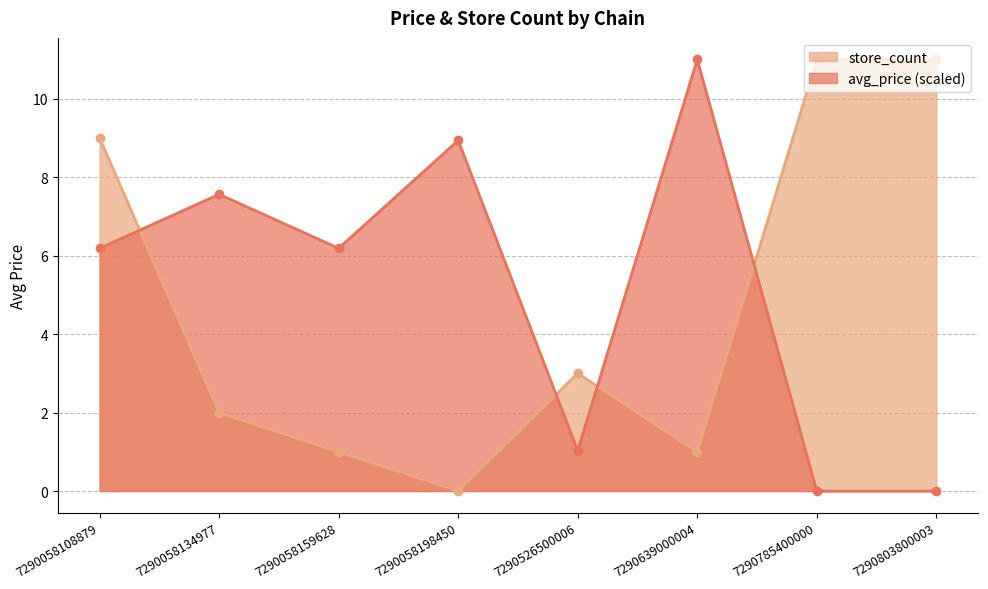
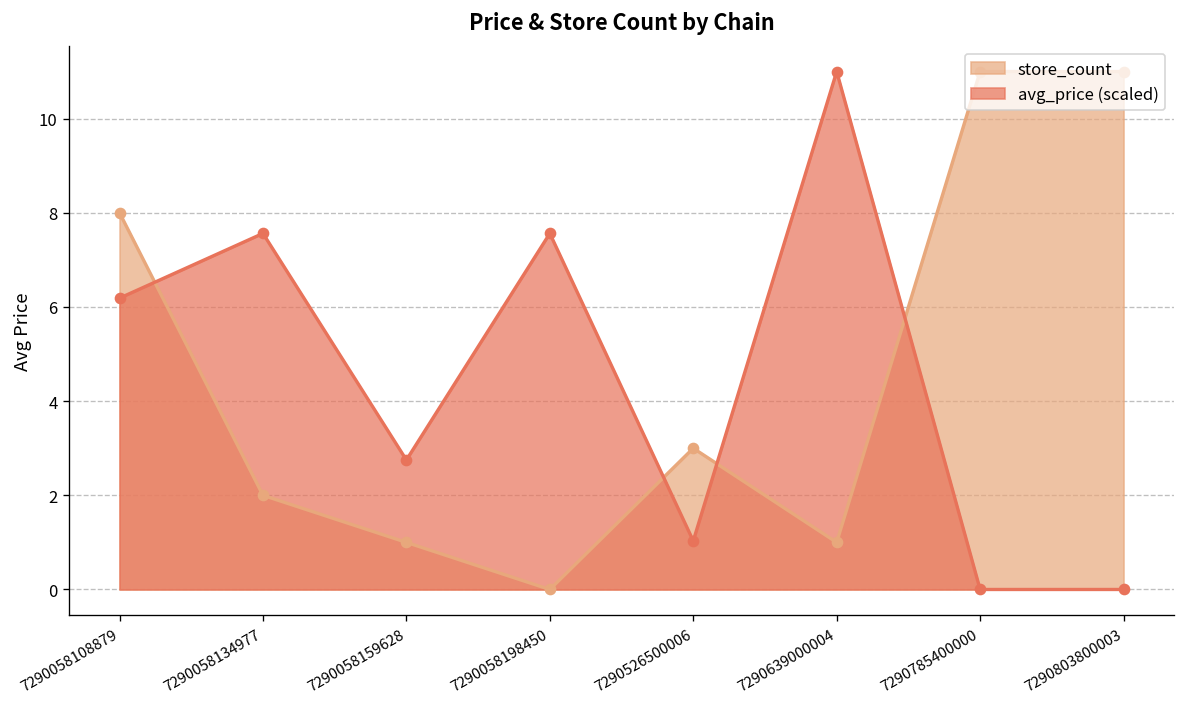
store_count, 7290058108879: 9 -> 8
avg_price (scaled), 7290058159628: 6.2 -> 2.7
avg_price (scaled), 7290058198450: 8.9 -> 7.6
